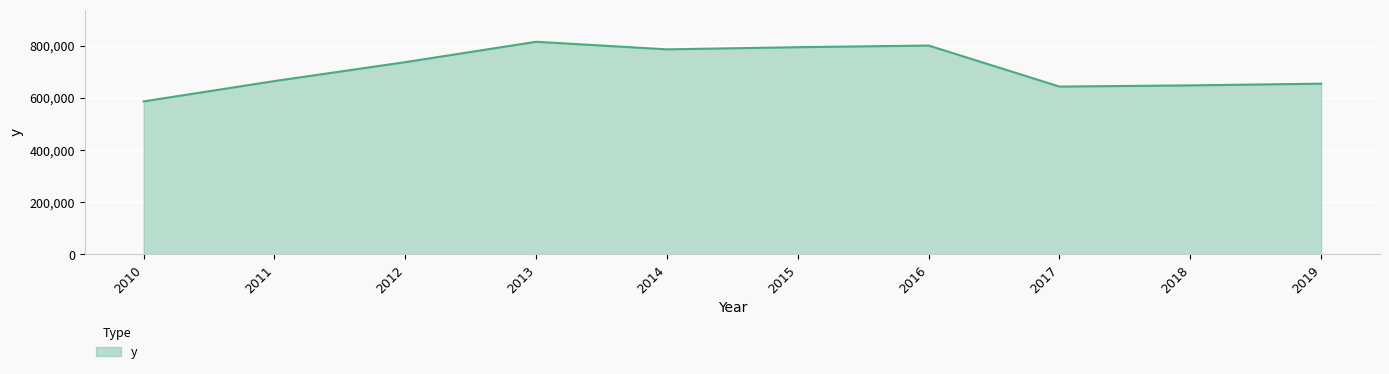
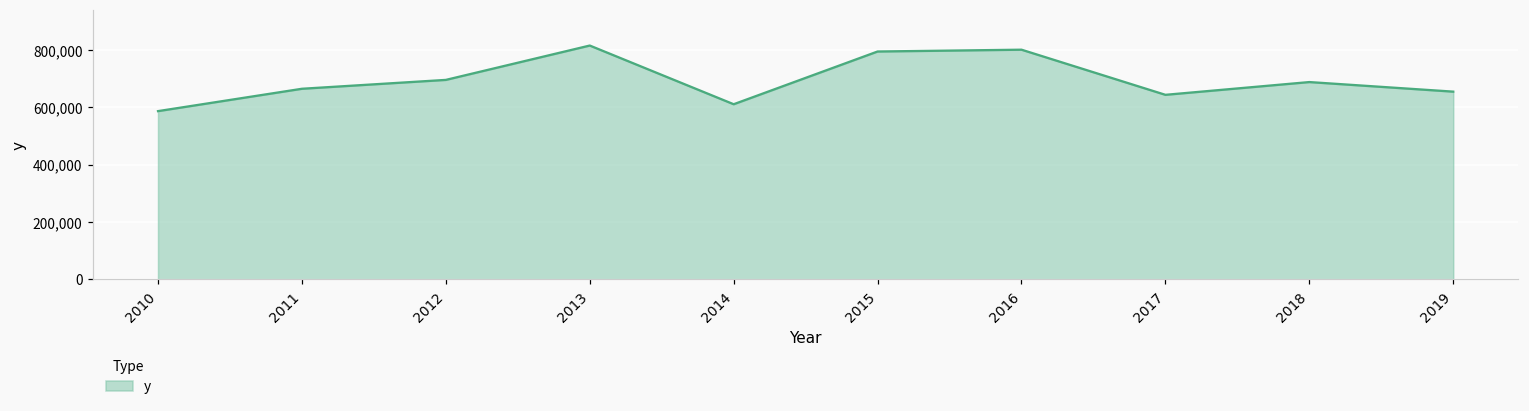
2012: 740,000 -> 700,000
2014: 790,000 -> 610,000
2018: 650,000 -> 690,000
